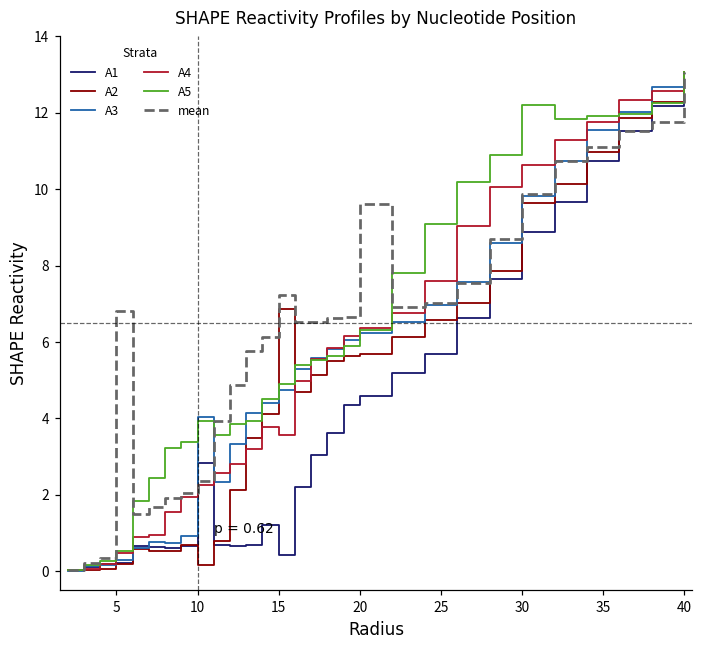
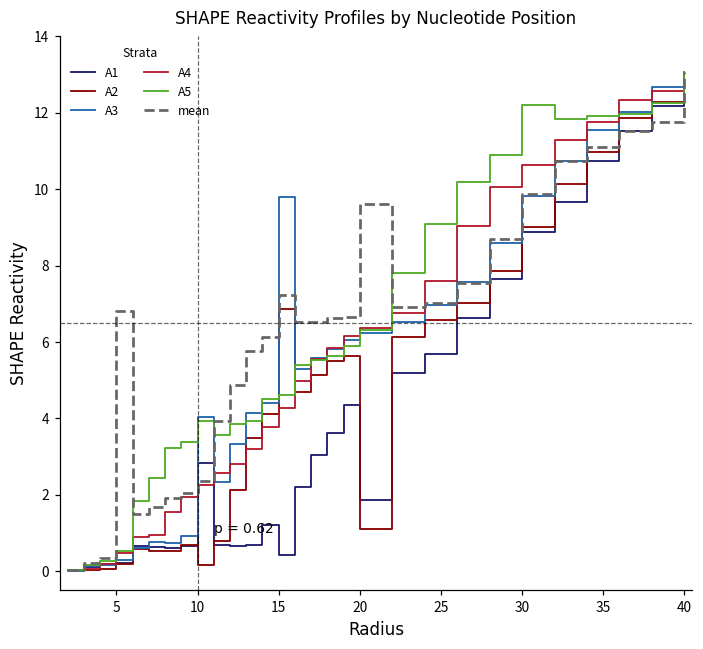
A3, 15: 4.8 -> 9.8
A4, 15: 3.6 -> 4.3
A5, 15: 4.9 -> 4.6
A1, 20: 4.6 -> 1.9
A2, 20: 5.7 -> 1.1
A2, 30: 9.6 -> 9.0
